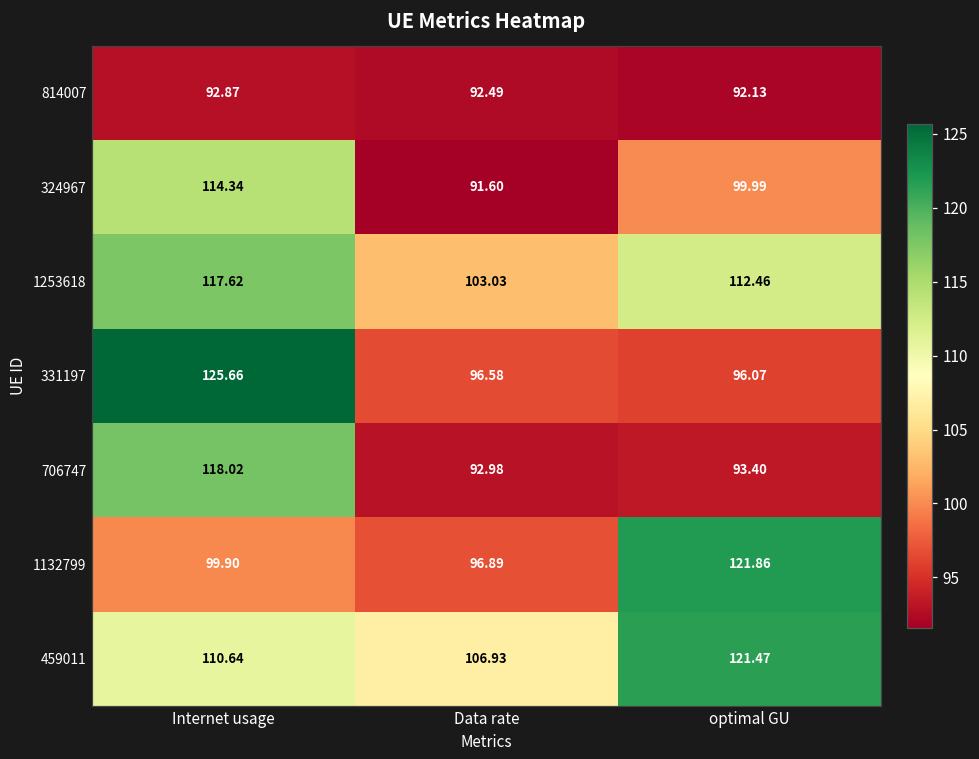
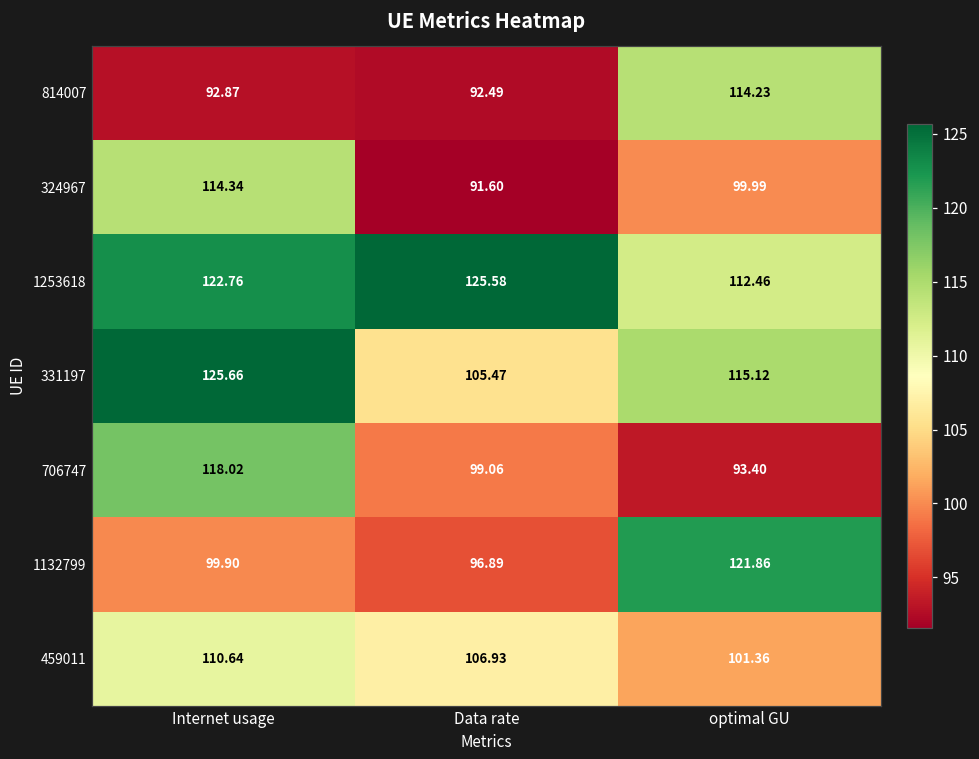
814007, optimal GU: 92.13 -> 114.23
1253618, Internet usage: 117.62 -> 122.76
1253618, Data rate: 103.03 -> 125.58
331197, Data rate: 96.58 -> 105.47
331197, optimal GU: 96.07 -> 115.12
706747, Data rate: 92.98 -> 99.06
459011, optimal GU: 121.47 -> 101.36
